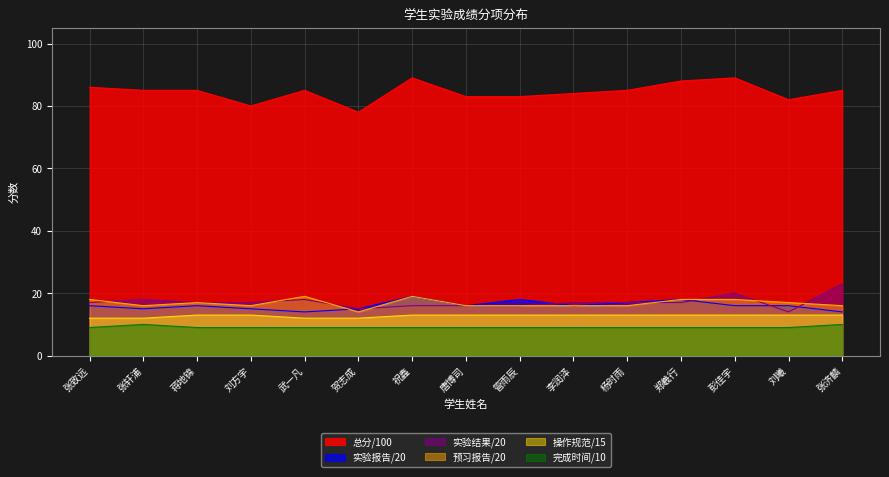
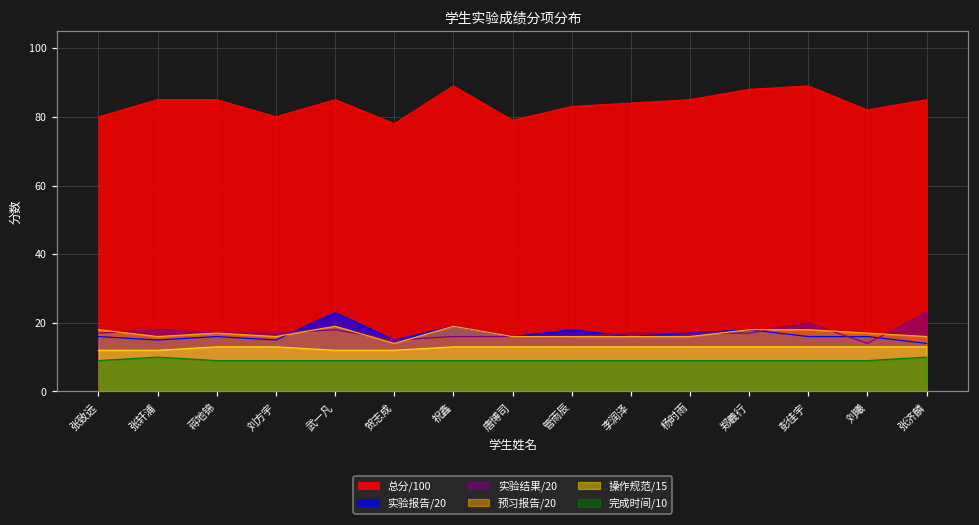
总分/100, 张致远: 86 -> 80
实验报告/20, 武一凡: 14 -> 23
总分/100, 唐博司: 83 -> 79
